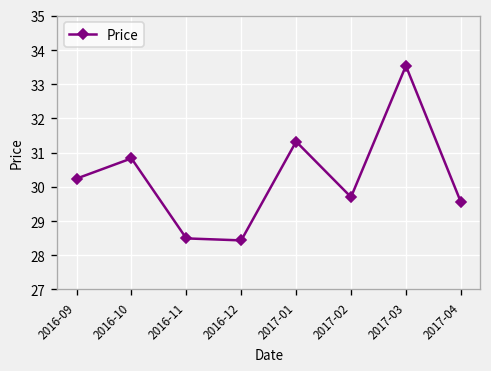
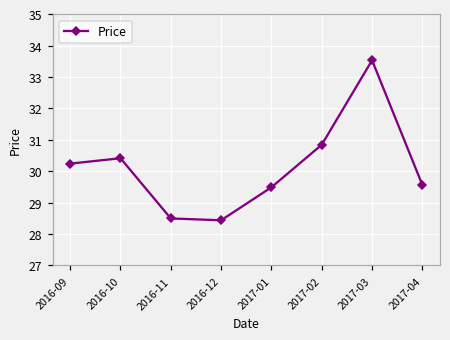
2016-10: 30.8 -> 30.4
2017-01: 31.3 -> 29.5
2017-02: 29.7 -> 30.8
